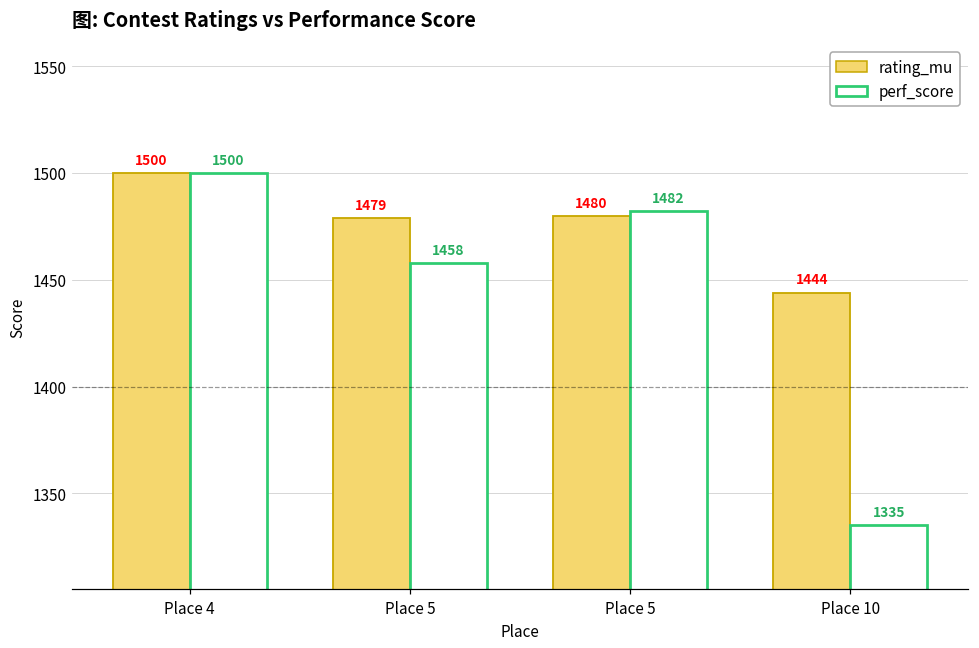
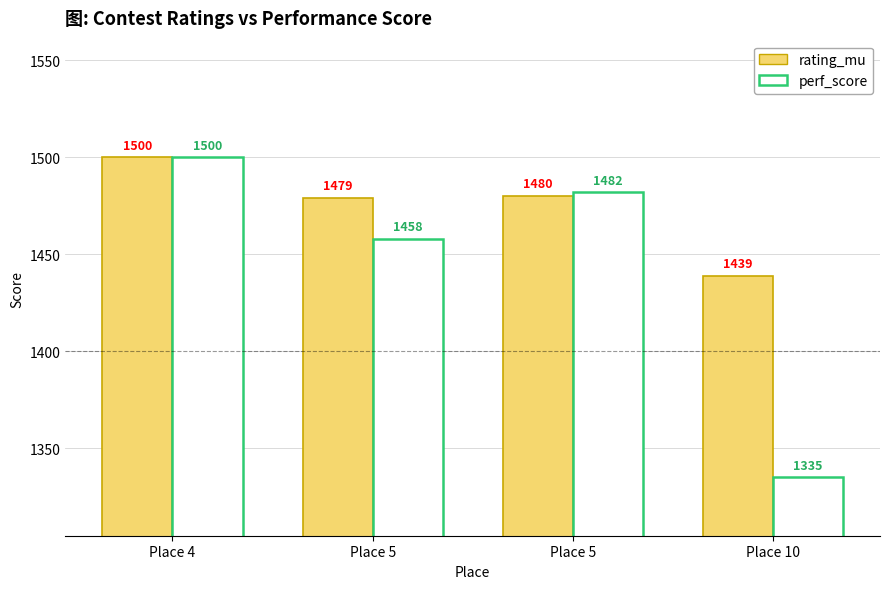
rating_mu, Place 10: 1444 -> 1439
